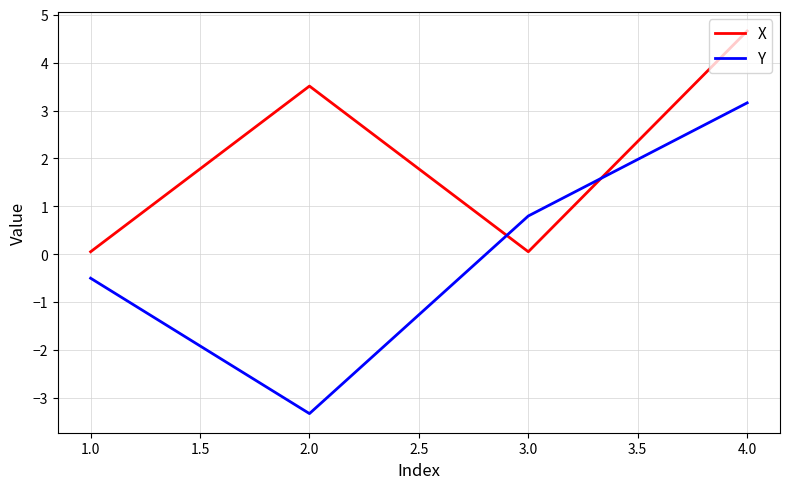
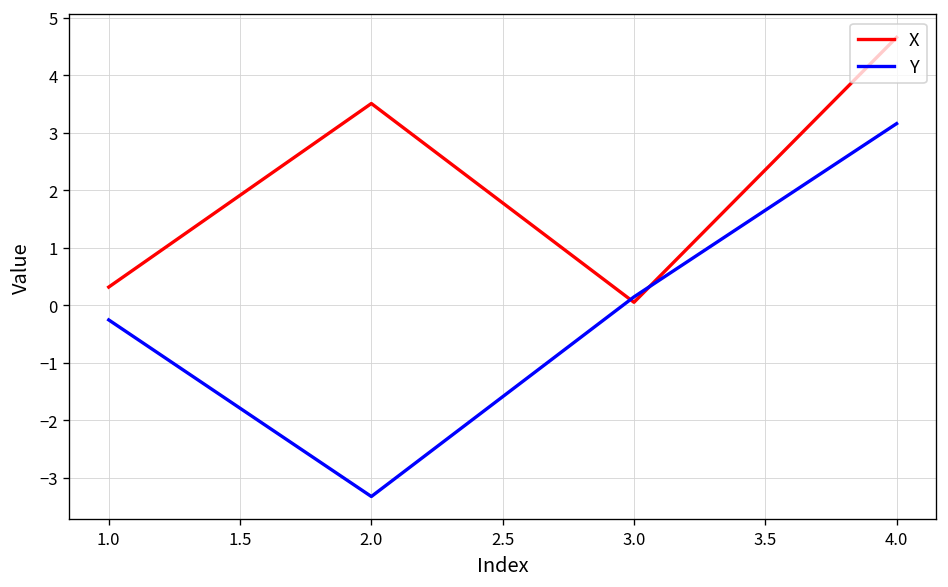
X, 1.0: 0.1 -> 0.3
Y, 1.0: -0.5 -> -0.3
Y, 3.0: 0.8 -> 0.1
